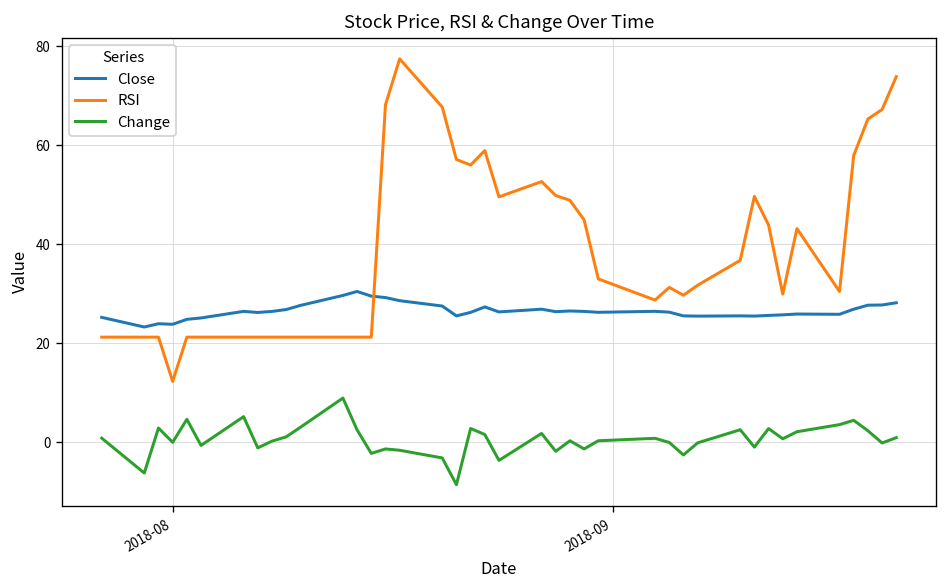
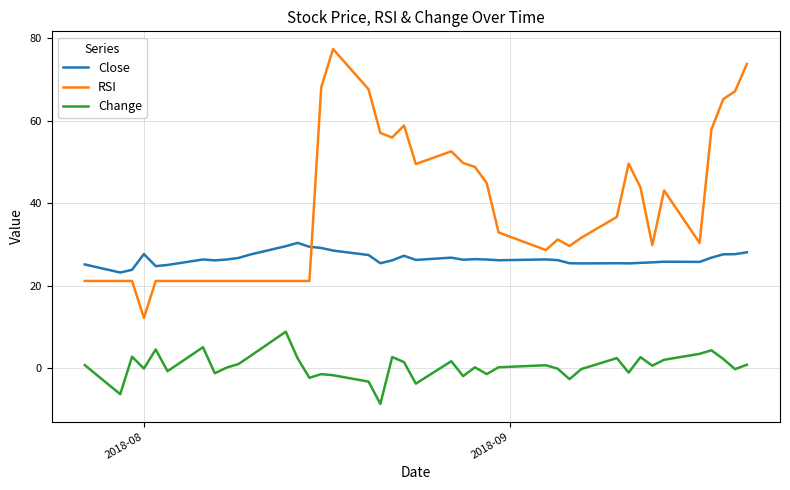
Close, 2018-08: 24 -> 28
